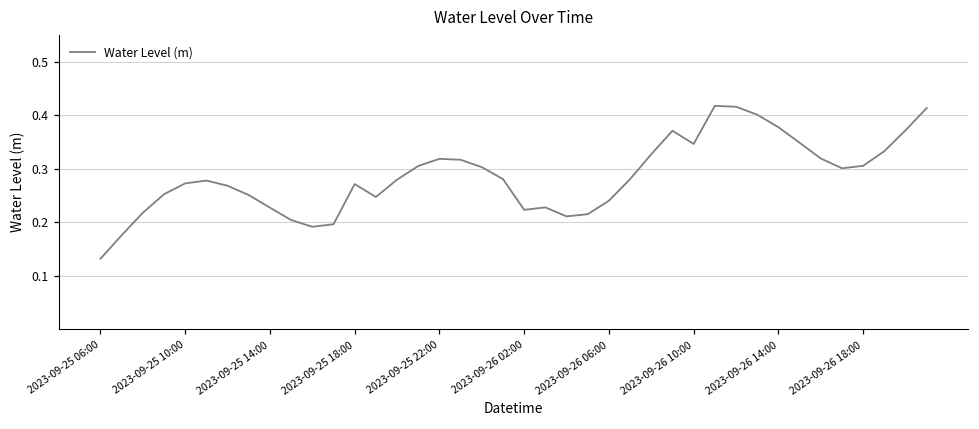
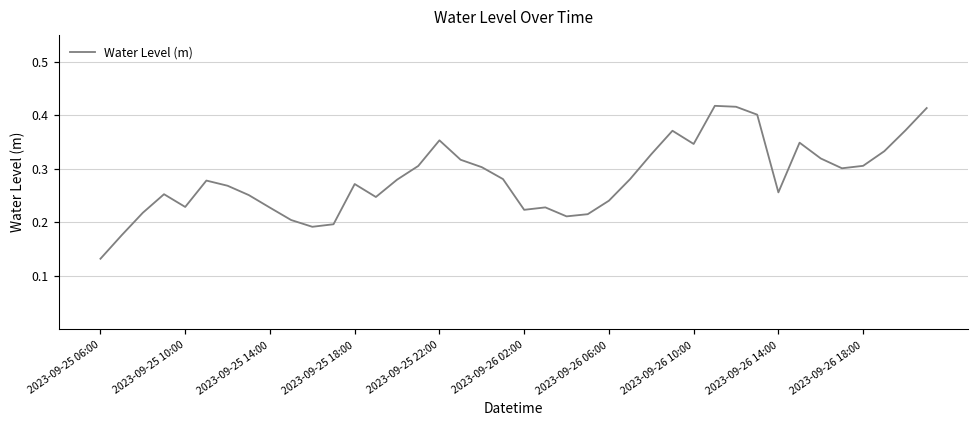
2023-09-25 10:00: 0.27 -> 0.23
2023-09-25 22:00: 0.32 -> 0.35
2023-09-26 14:00: 0.38 -> 0.26
